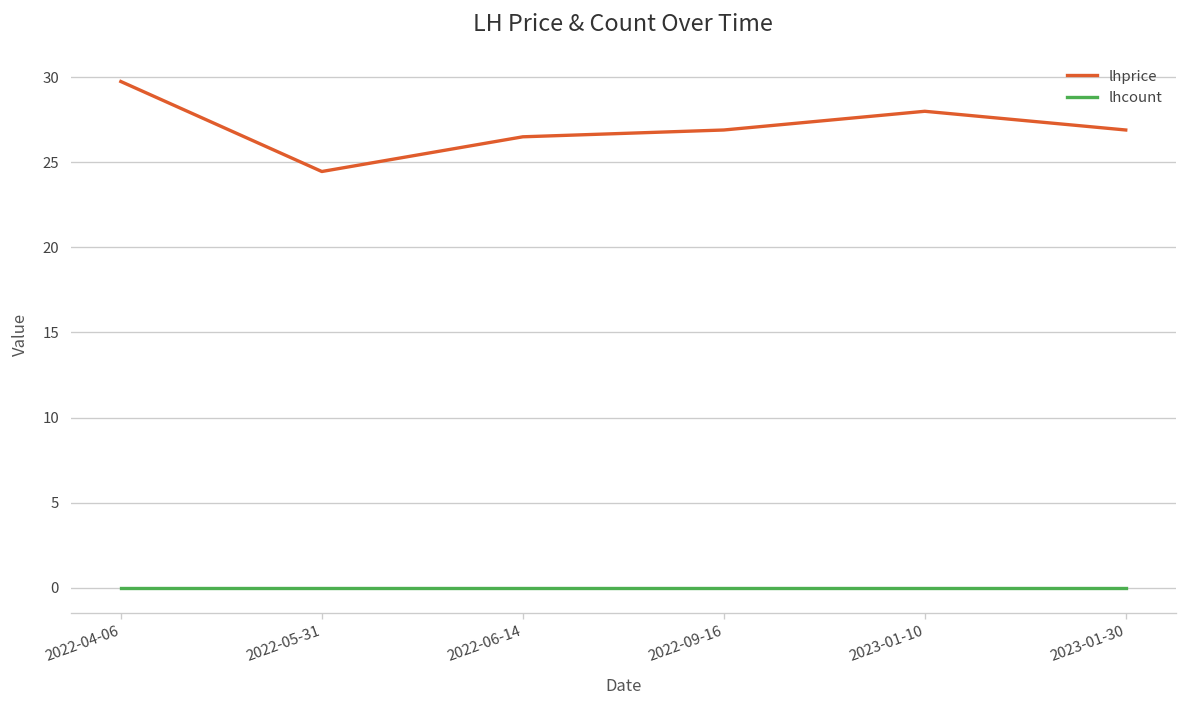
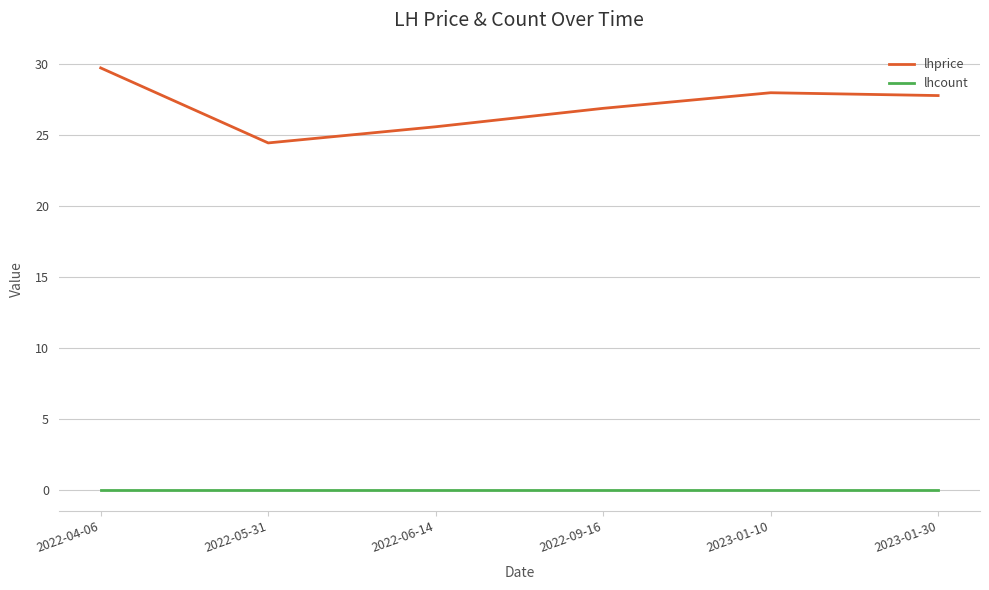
lhprice, 2022-06-14: 26.5 -> 25.6
lhprice, 2023-01-30: 26.9 -> 27.8
